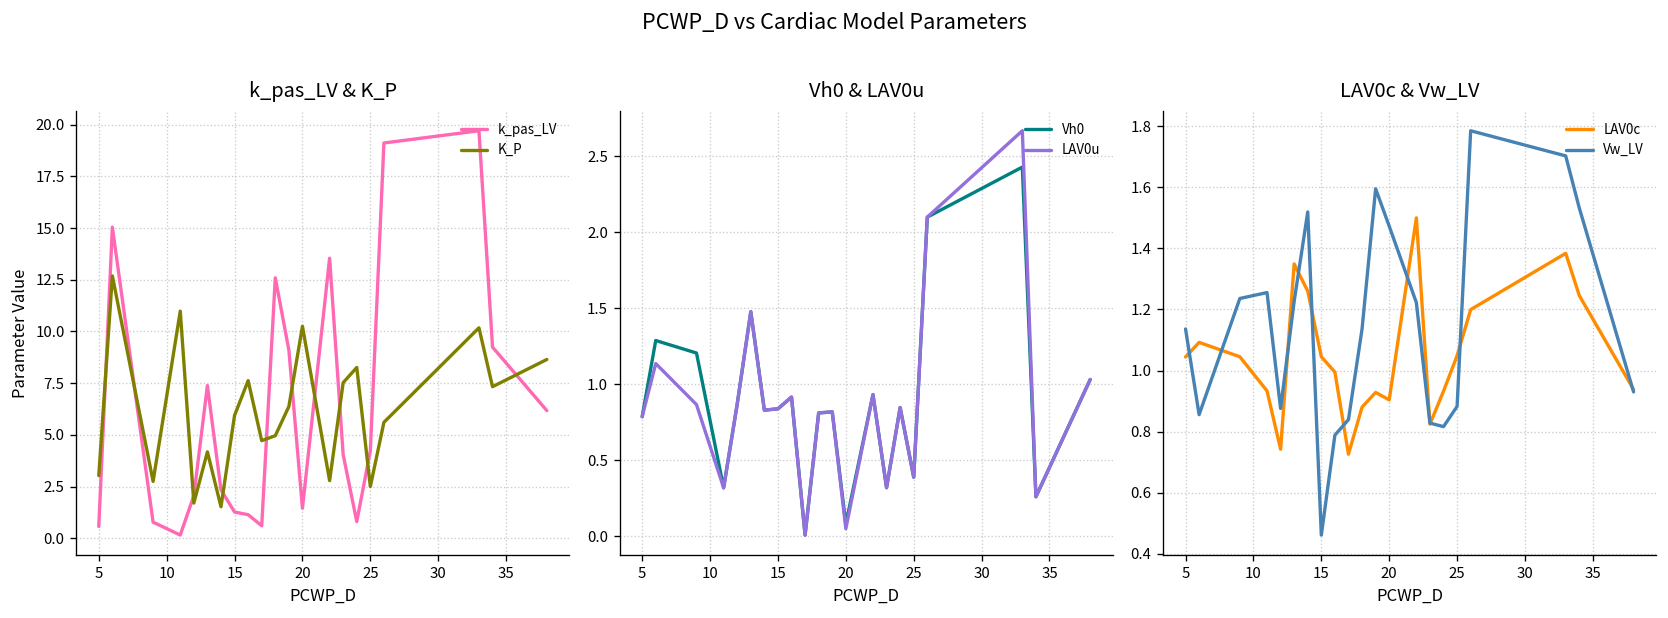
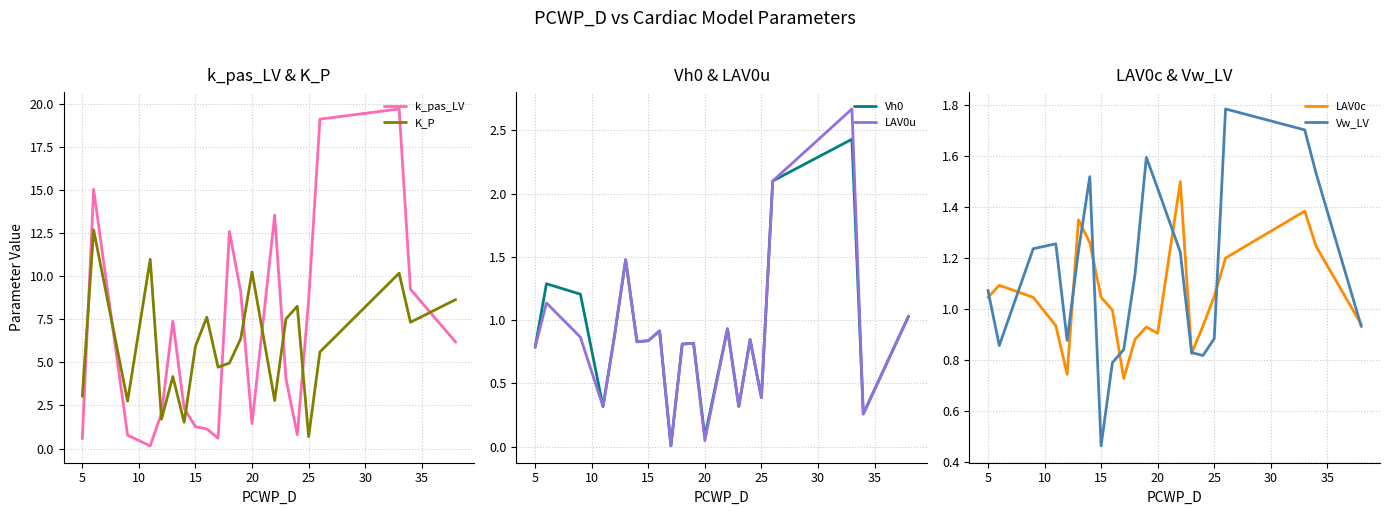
k_pas_LV & K_P, k_pas_LV, 25: 4.2 -> 8.6
k_pas_LV & K_P, K_P, 25: 2.5 -> 0.7
LAV0c & Vw_LV, Vw_LV, 5: 1.14 -> 1.07
